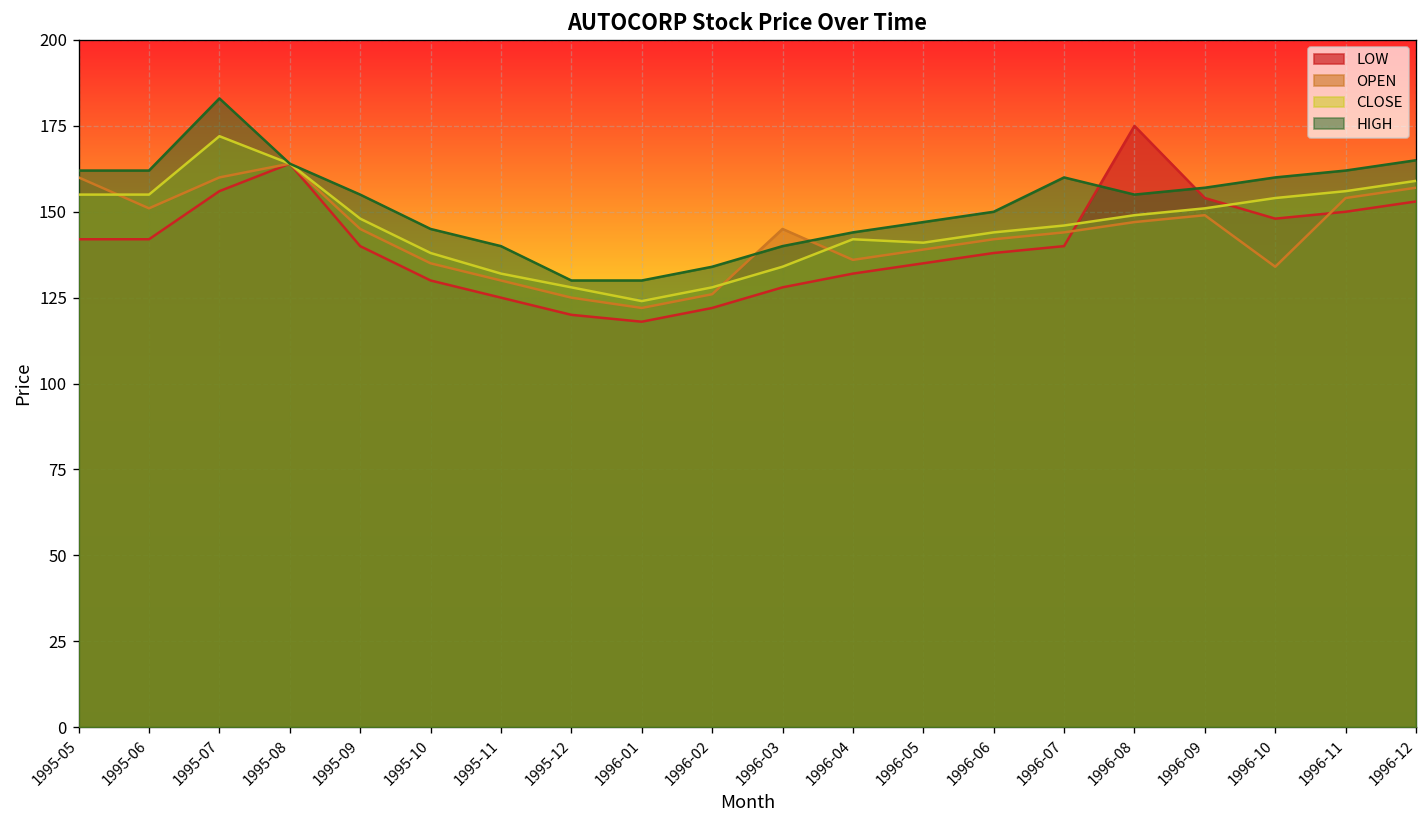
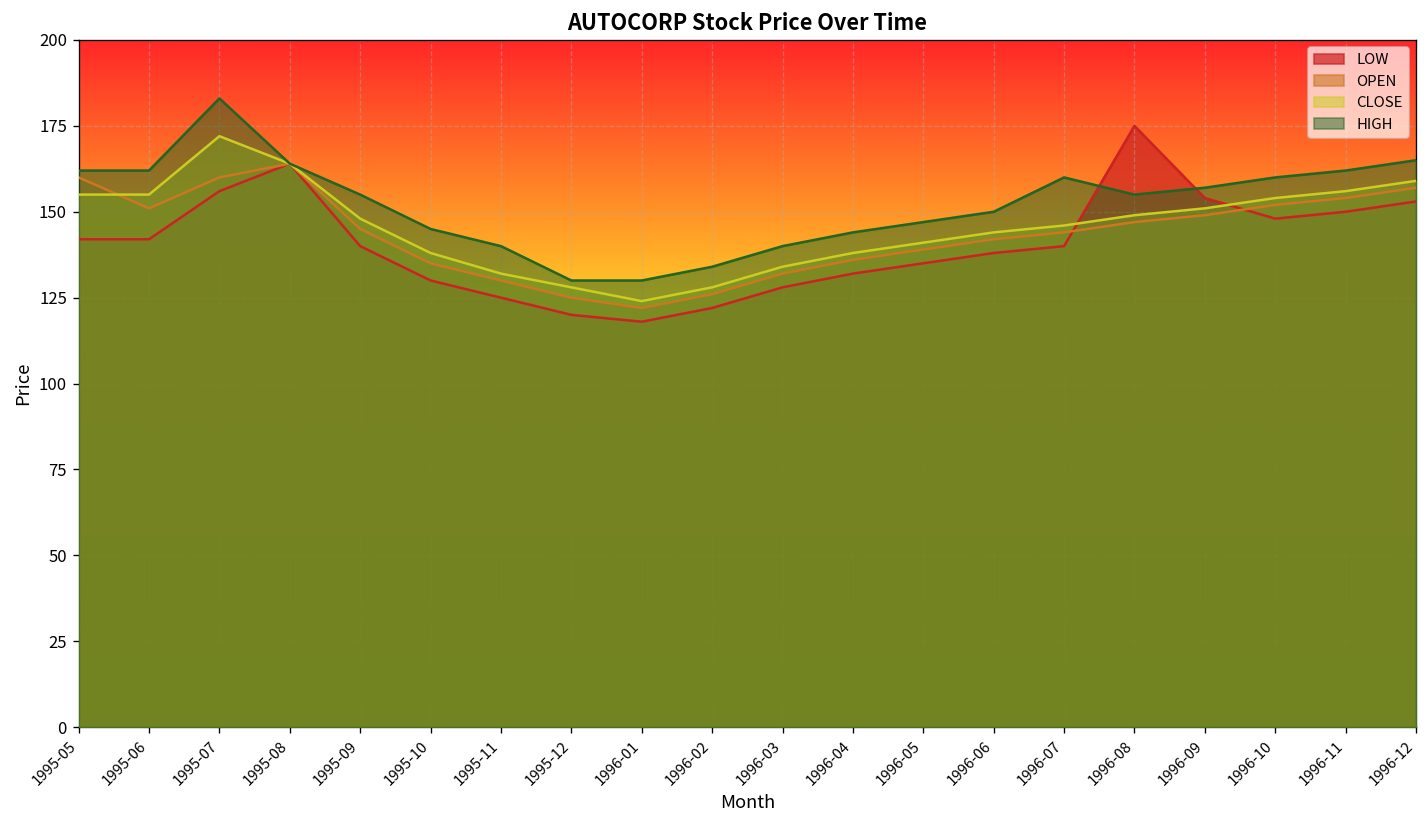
OPEN, 1996-03: 145 -> 132
CLOSE, 1996-04: 142 -> 138
OPEN, 1996-10: 134 -> 152
